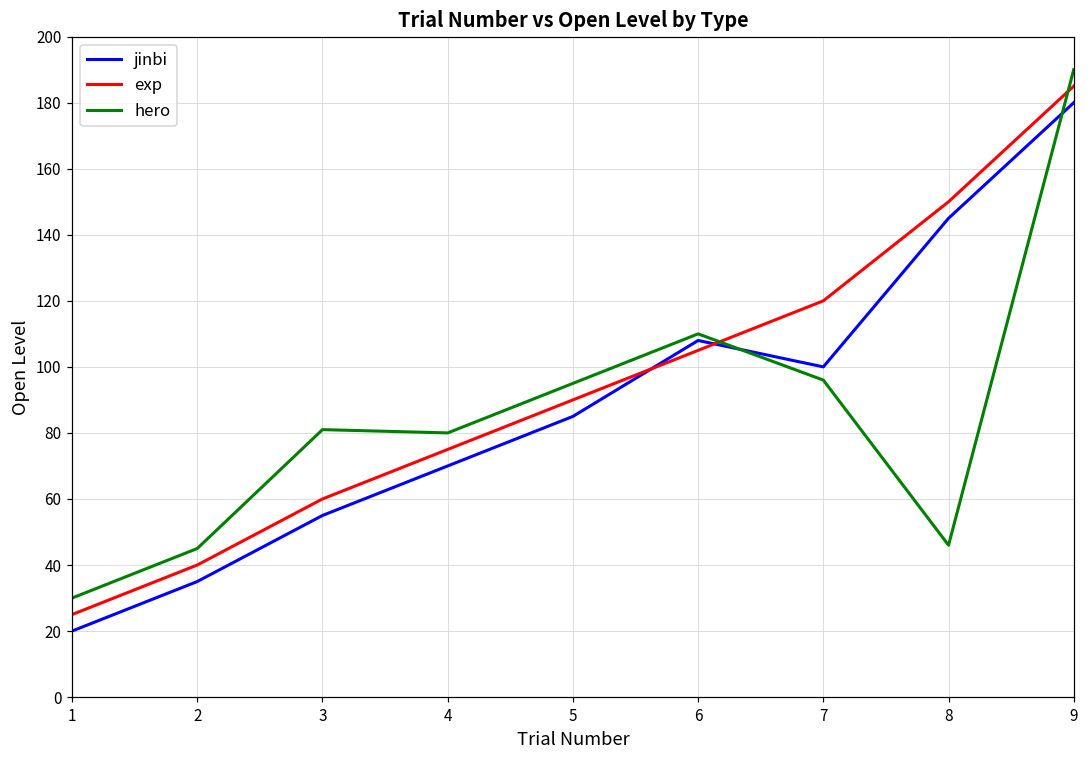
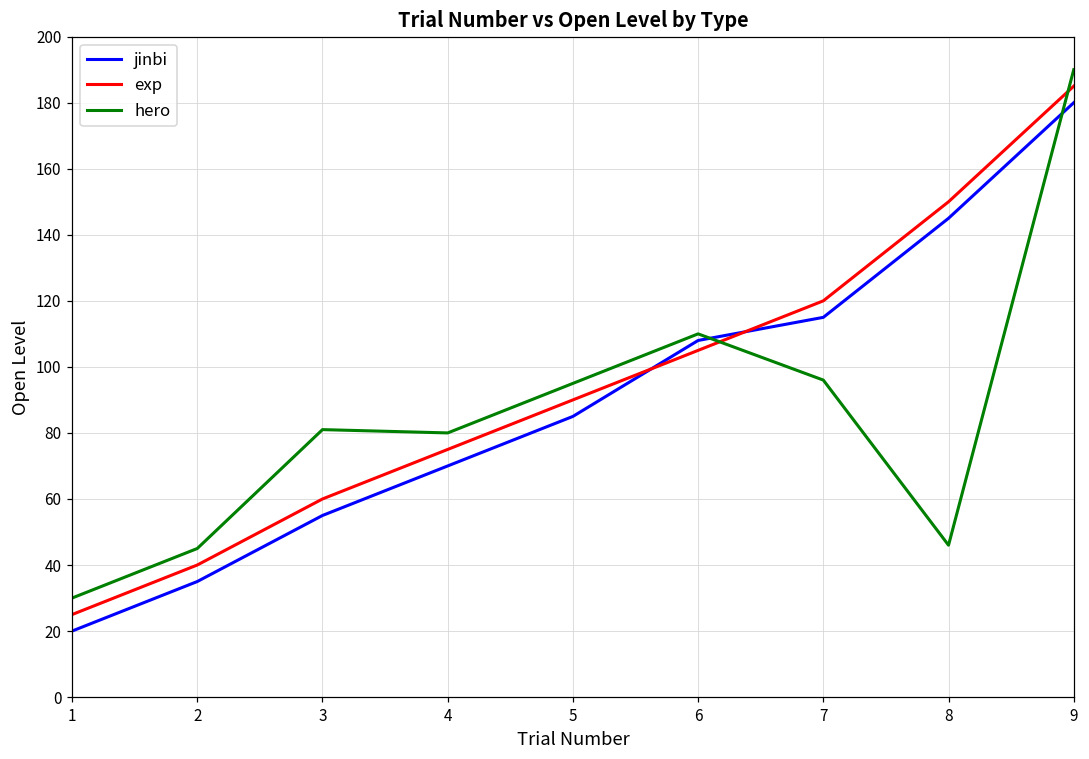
jinbi, 7: 100 -> 115
